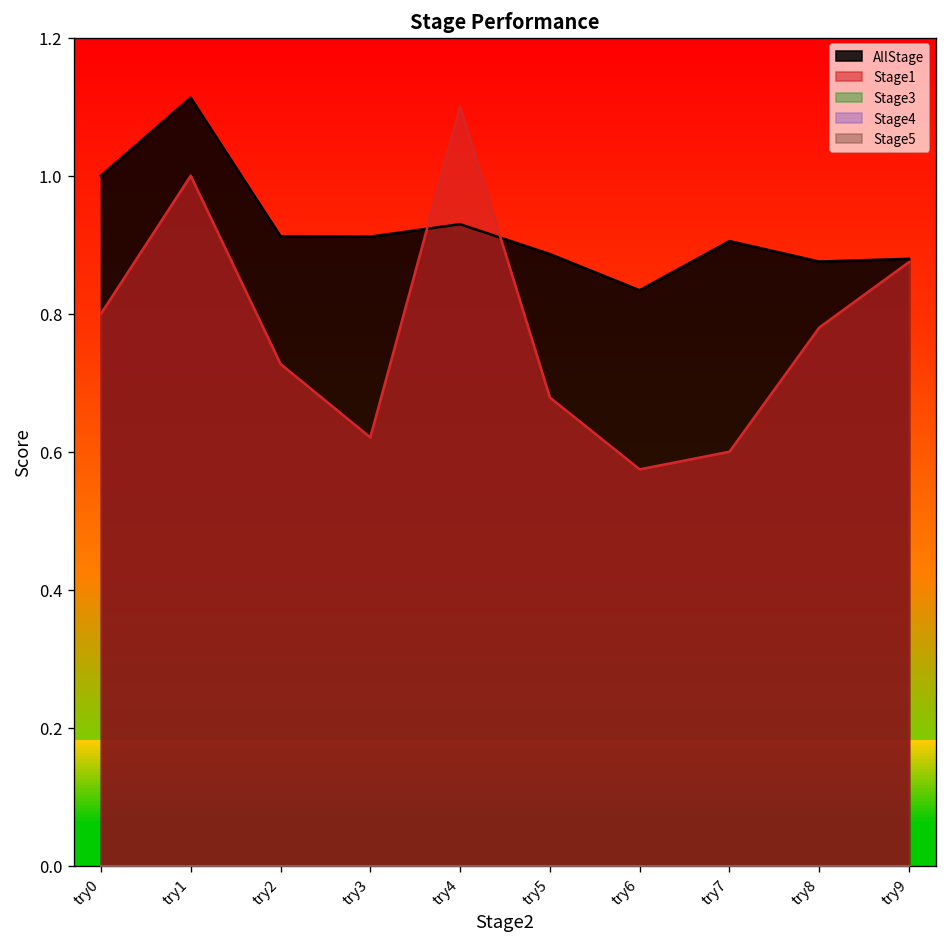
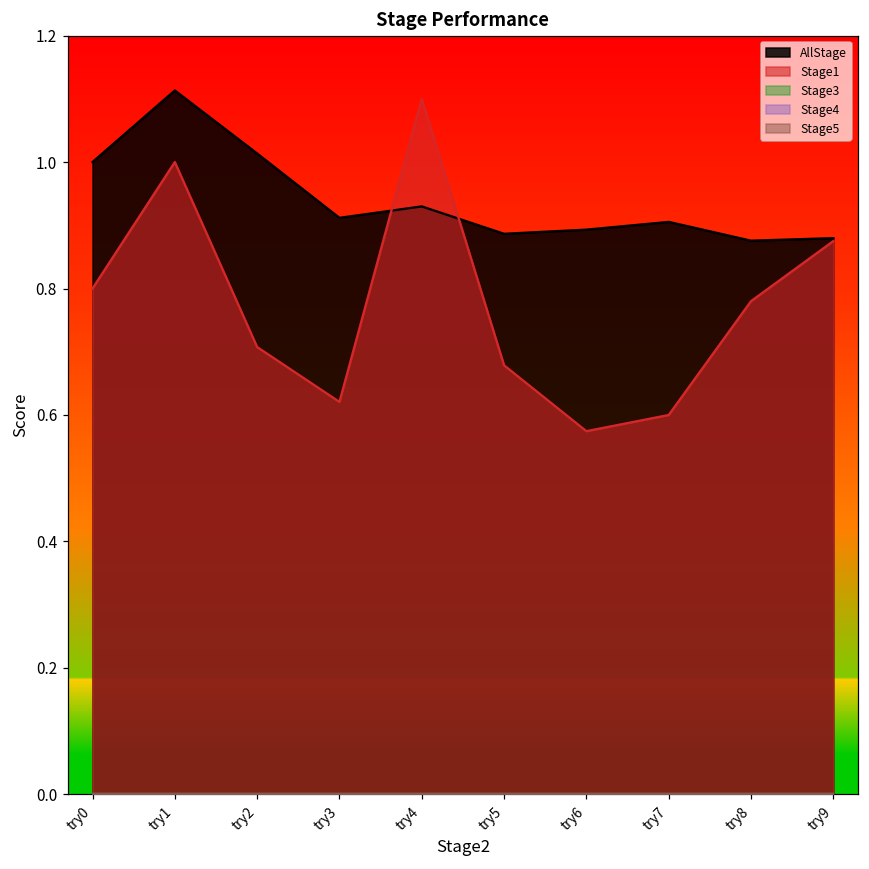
AllStage, try2: 0.91 -> 1.01
Stage1, try2: 0.73 -> 0.71
AllStage, try6: 0.83 -> 0.89
